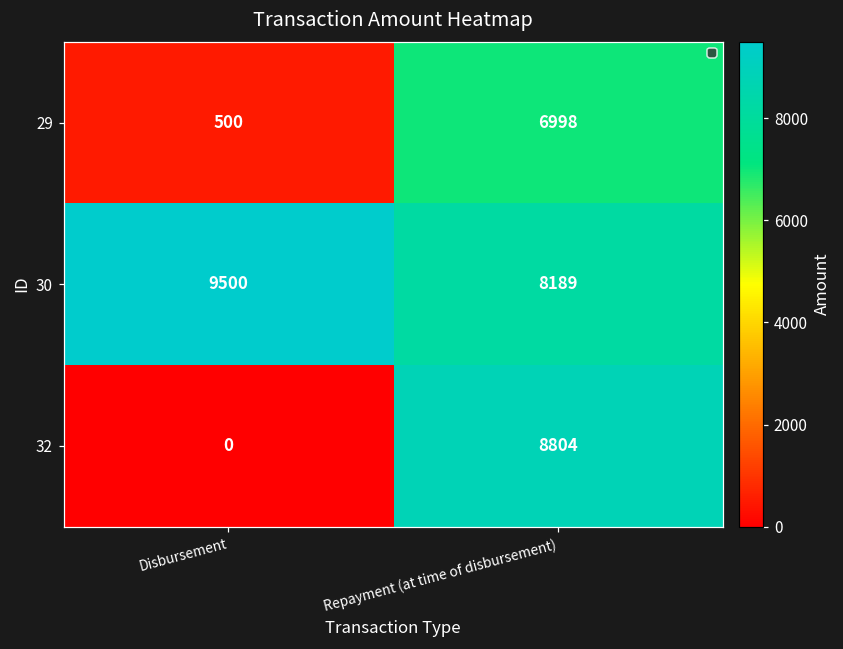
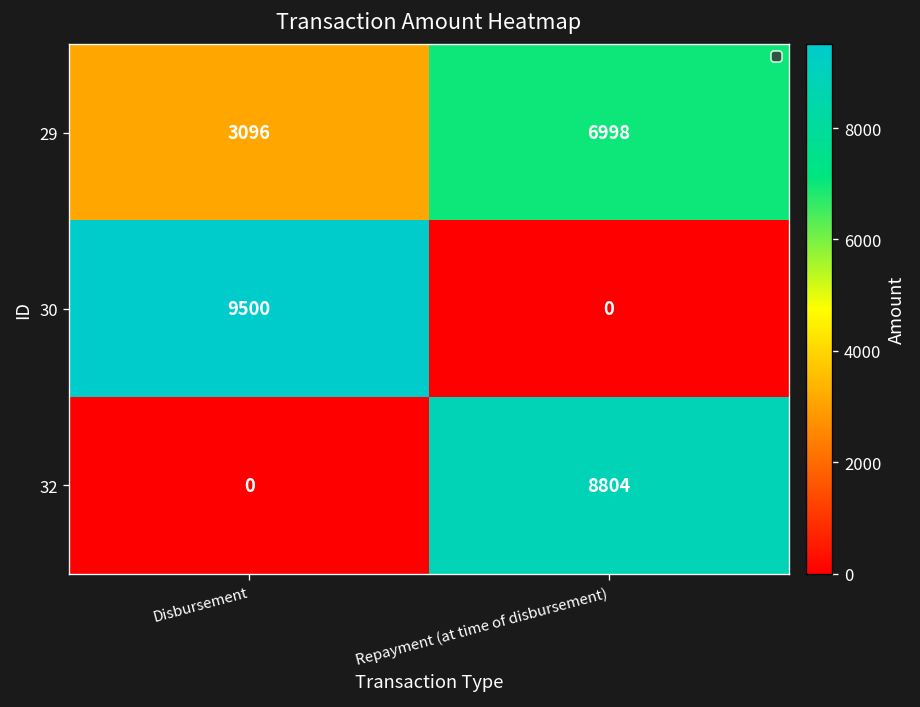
29, Disbursement: 500 -> 3096
30, Repayment (at time of disbursement): 8189 -> 0
